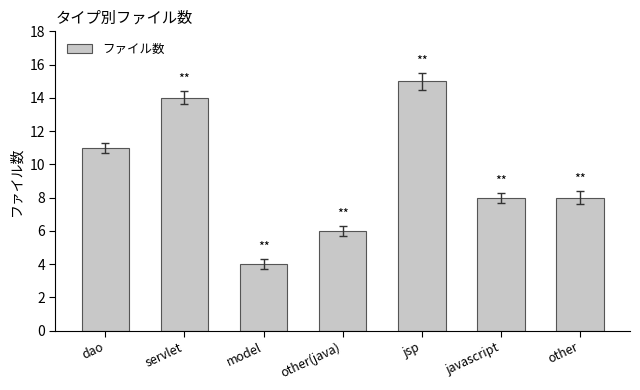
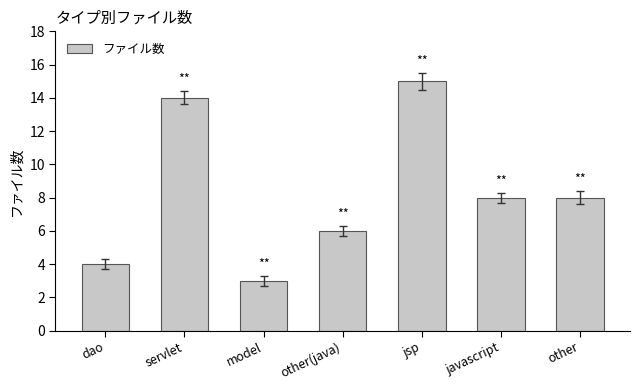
ファイル数, dao: 11 -> 4
ファイル数, model: 4 -> 3
